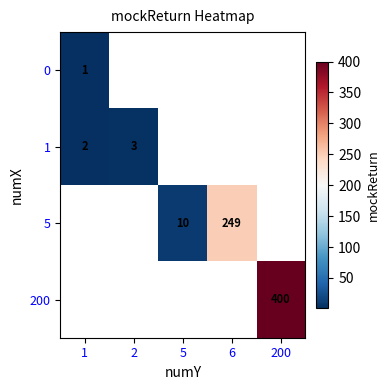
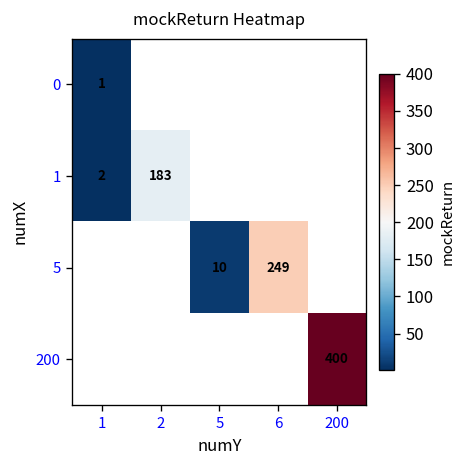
1, 2: 3 -> 183
